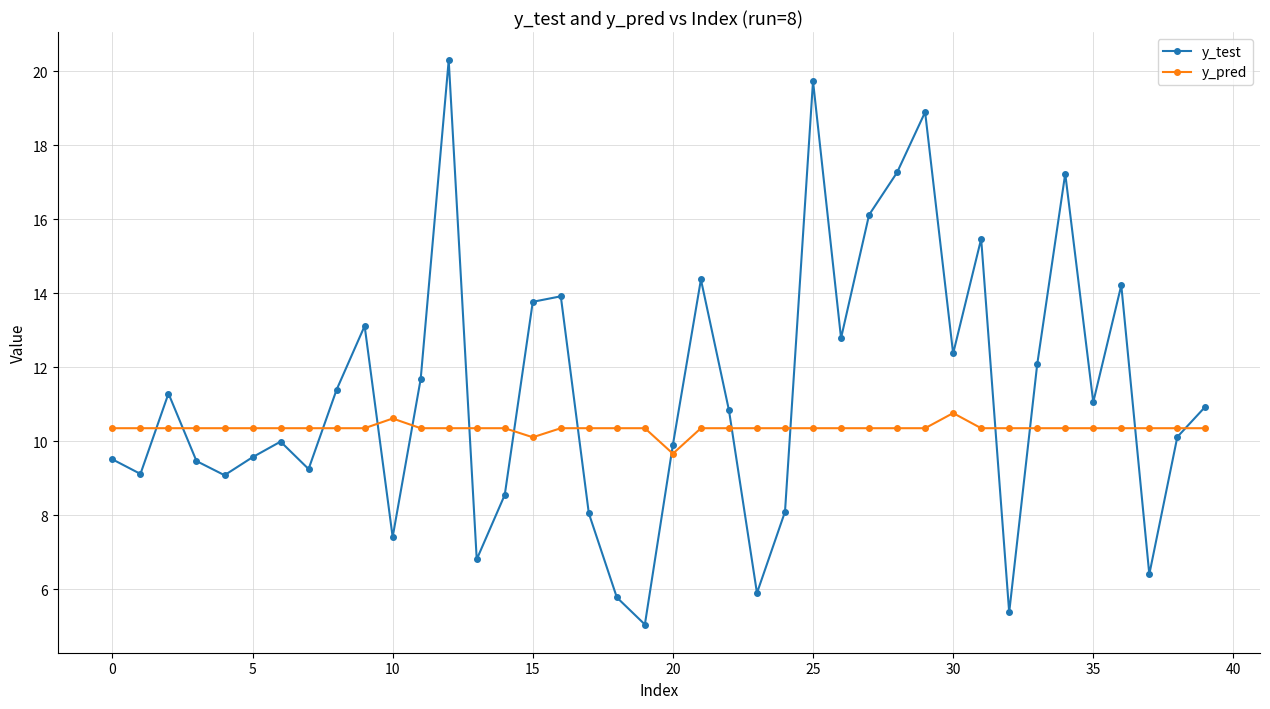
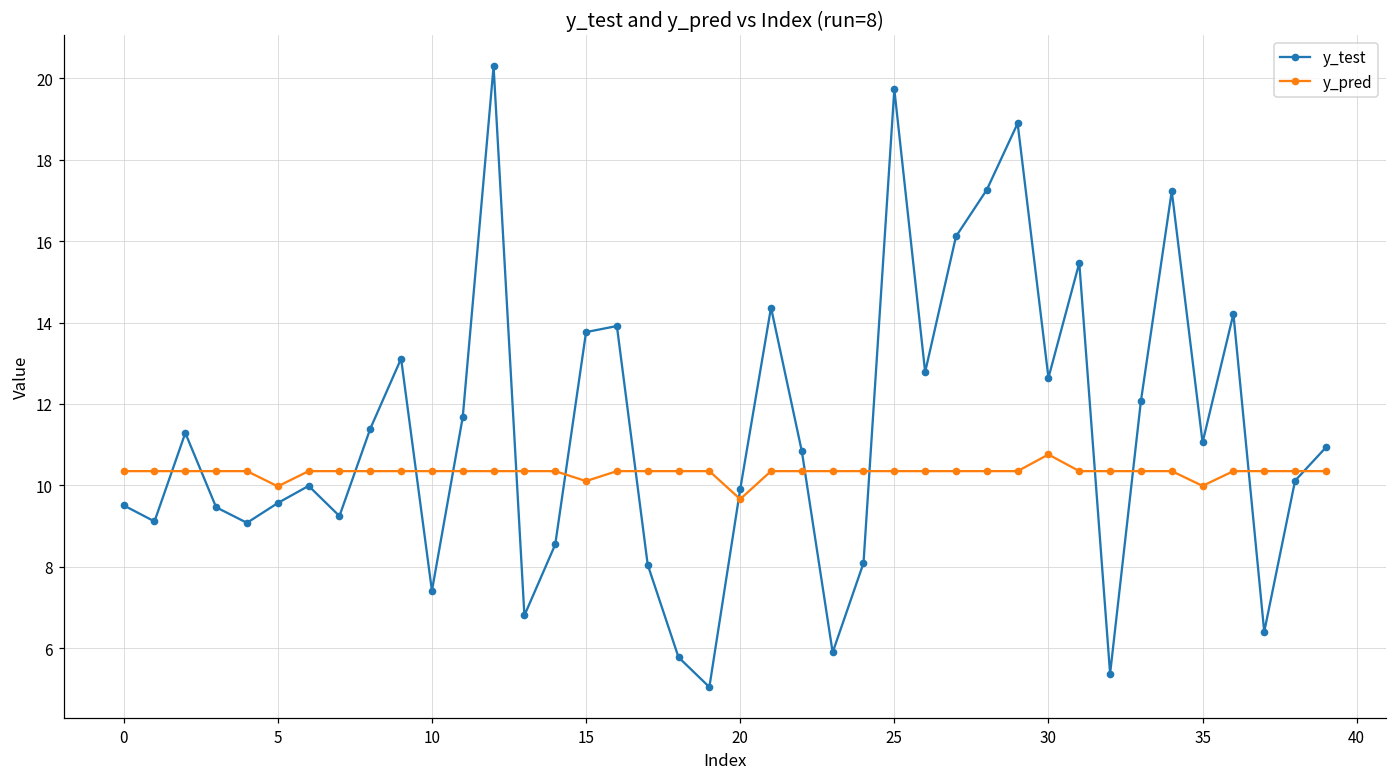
y_pred, 5: 10.3 -> 10.0
y_pred, 10: 10.6 -> 10.3
y_test, 30: 12.4 -> 12.6
y_pred, 35: 10.3 -> 10.0
